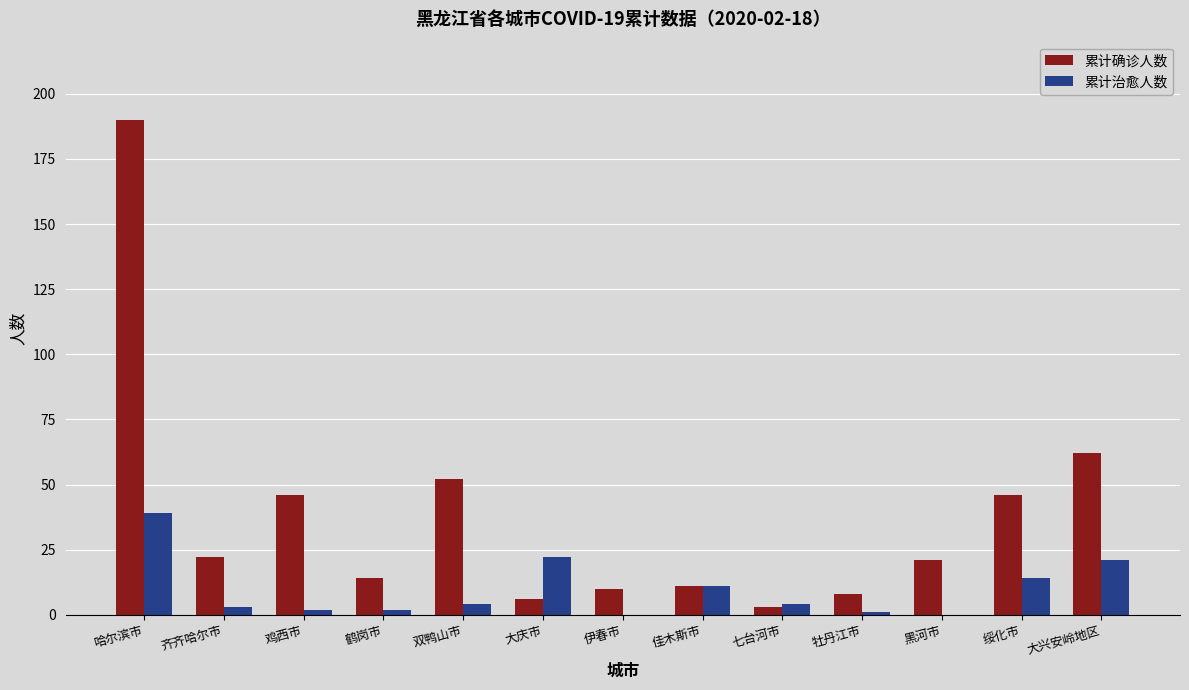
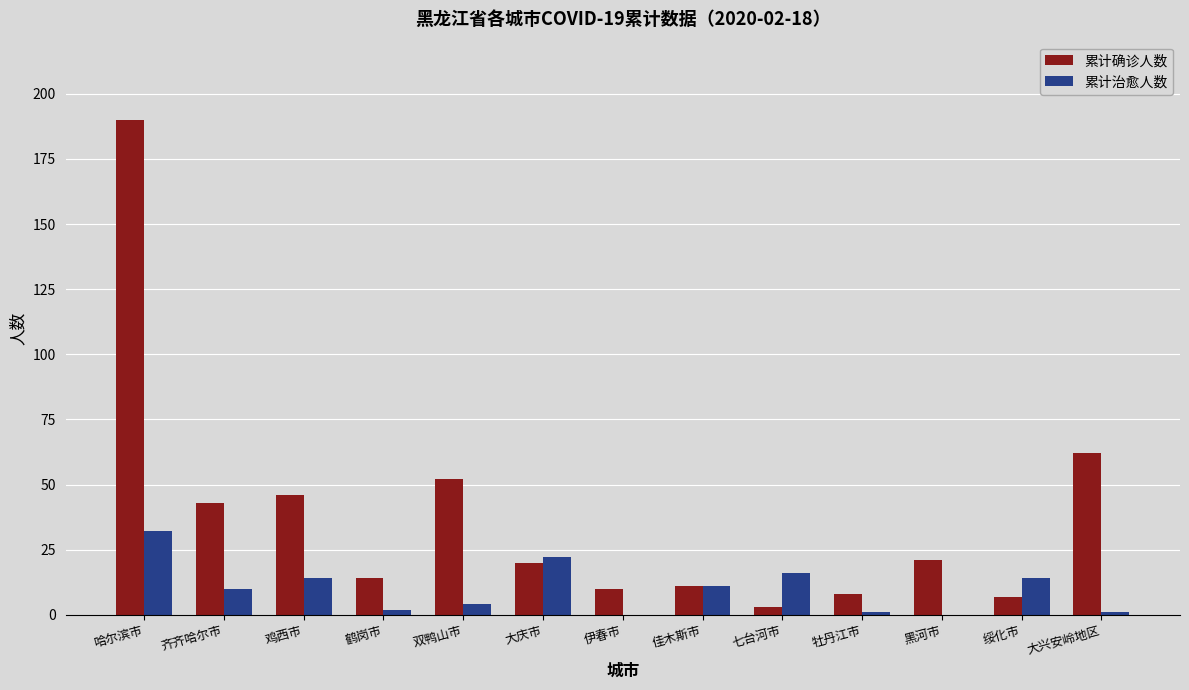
累计治愈人数, 哈尔滨市: 39 -> 32
累计确诊人数, 齐齐哈尔市: 22 -> 43
累计治愈人数, 齐齐哈尔市: 3 -> 10
累计治愈人数, 鸡西市: 2 -> 14
累计确诊人数, 大庆市: 6 -> 20
累计治愈人数, 七台河市: 4 -> 16
累计确诊人数, 绥化市: 46 -> 7
累计治愈人数, 大兴安岭地区: 21 -> 1
